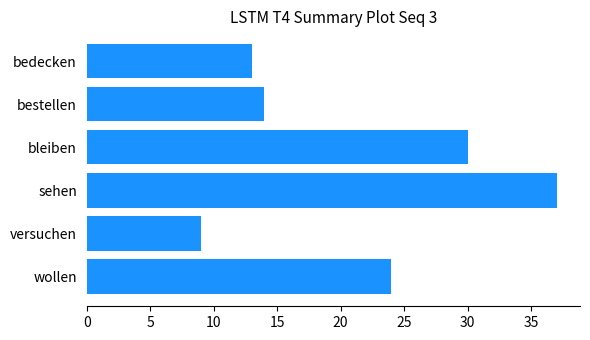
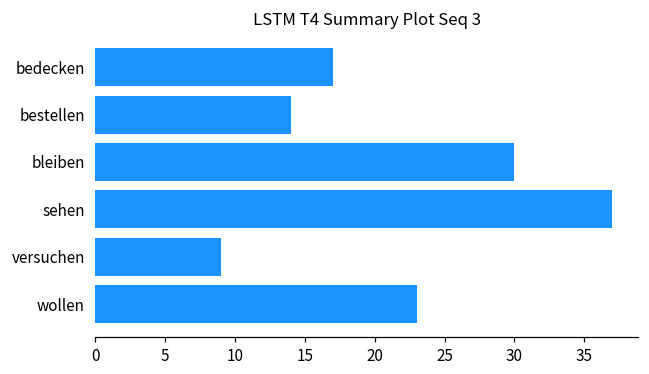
bedecken: 13 -> 17
wollen: 24 -> 23
